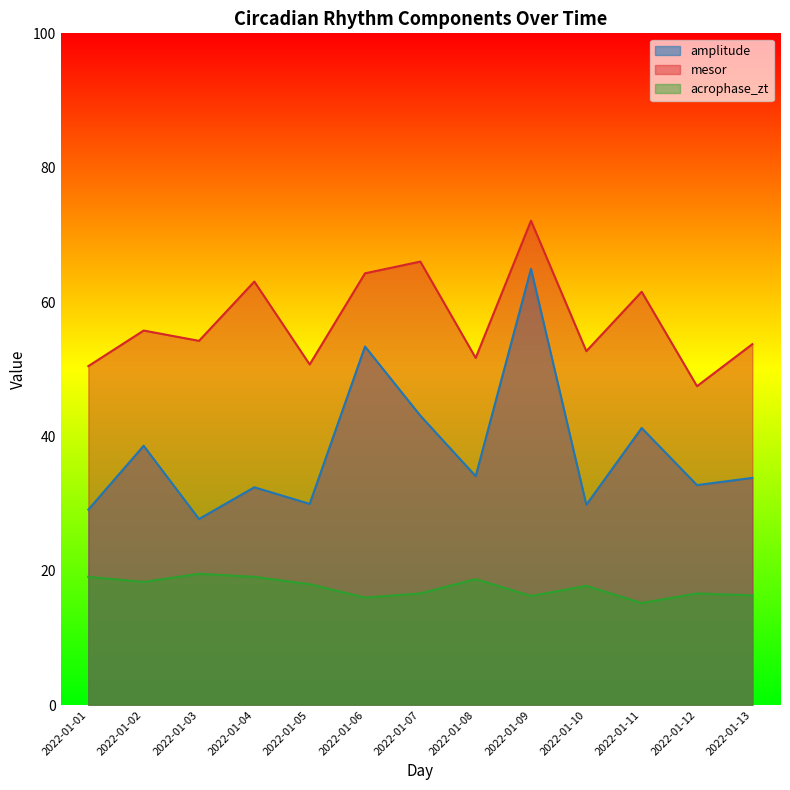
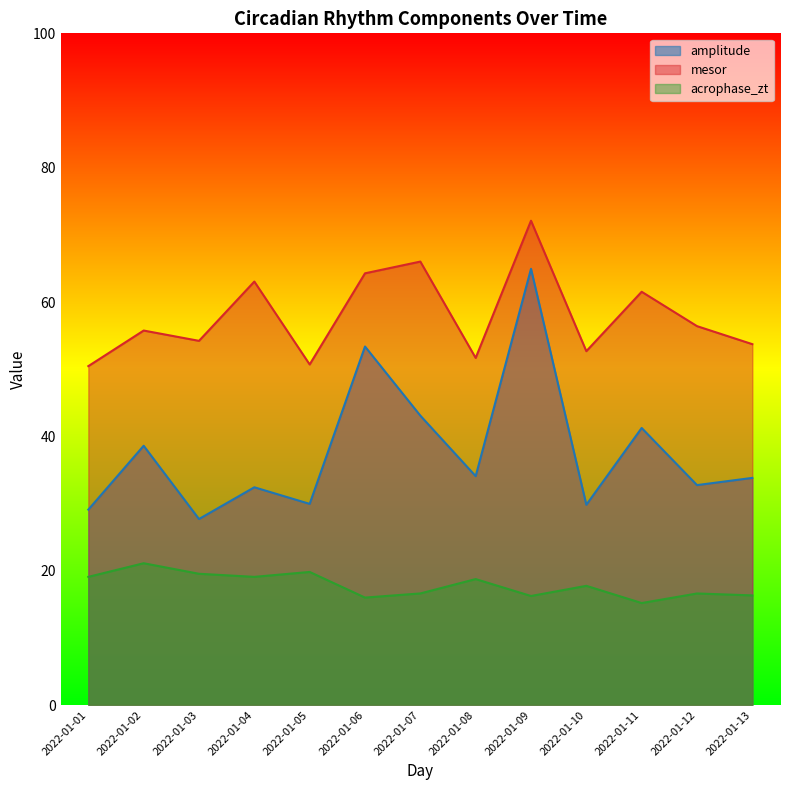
acrophase_zt, 2022-01-02: 18 -> 21
acrophase_zt, 2022-01-05: 18 -> 20
mesor, 2022-01-12: 47 -> 56
